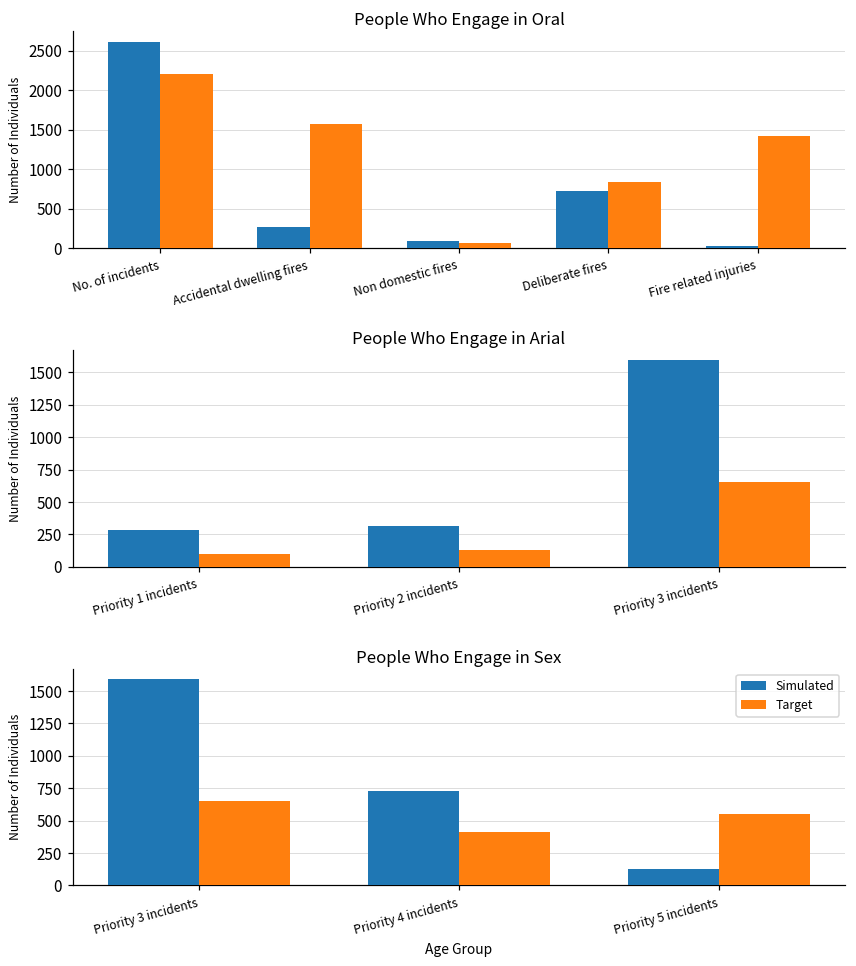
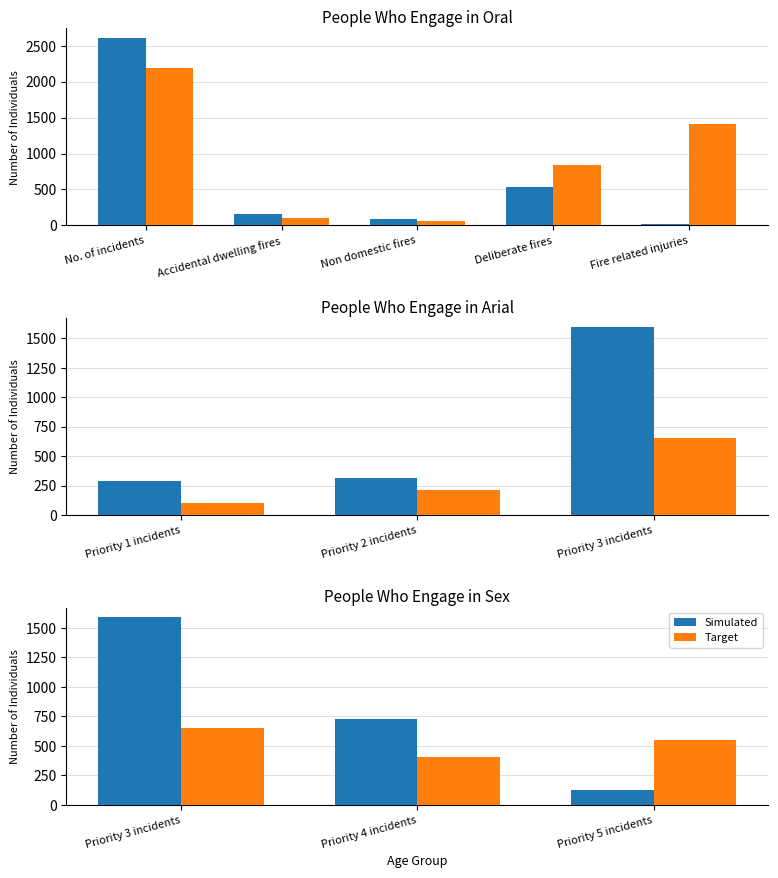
People Who Engage in Oral, Simulated, Accidental dwelling fires: 300 -> 200
People Who Engage in Oral, Target, Accidental dwelling fires: 1600 -> 100
People Who Engage in Oral, Simulated, Deliberate fires: 700 -> 500
People Who Engage in Arial, Target, Priority 2 incidents: 130 -> 210
